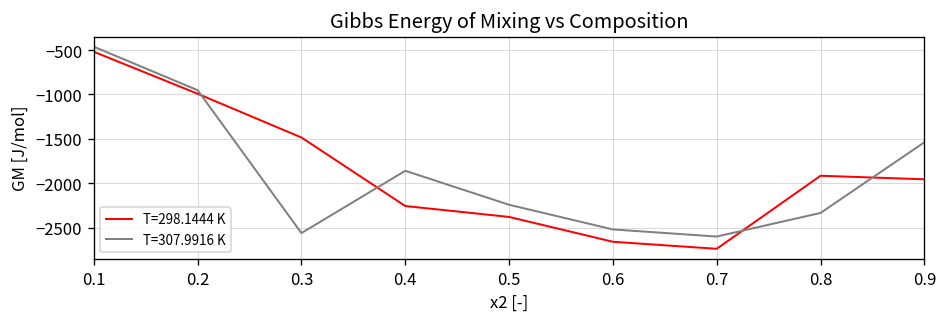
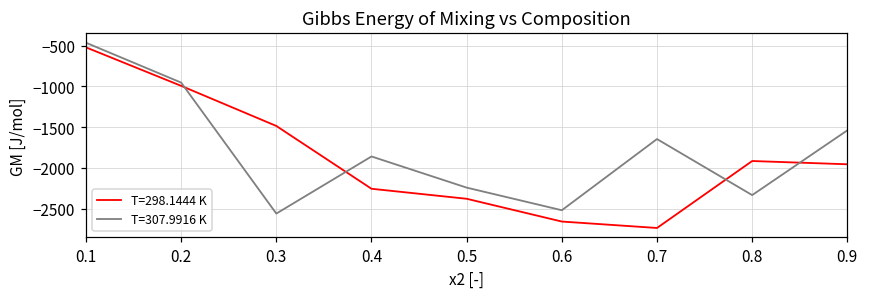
T=307.9916 K, 0.7: -2600 -> -1600
